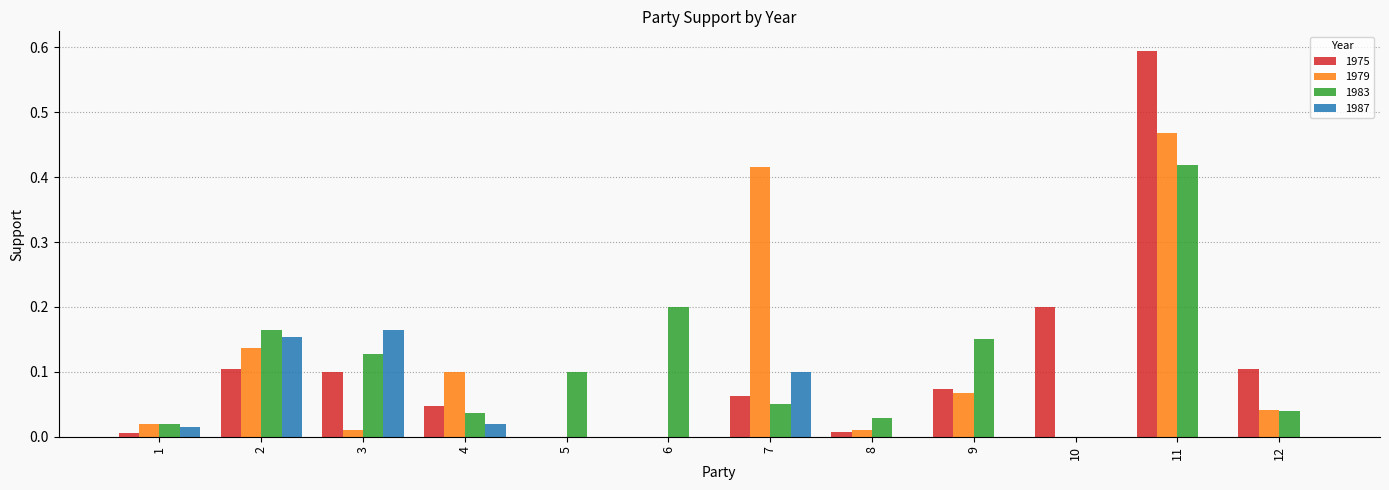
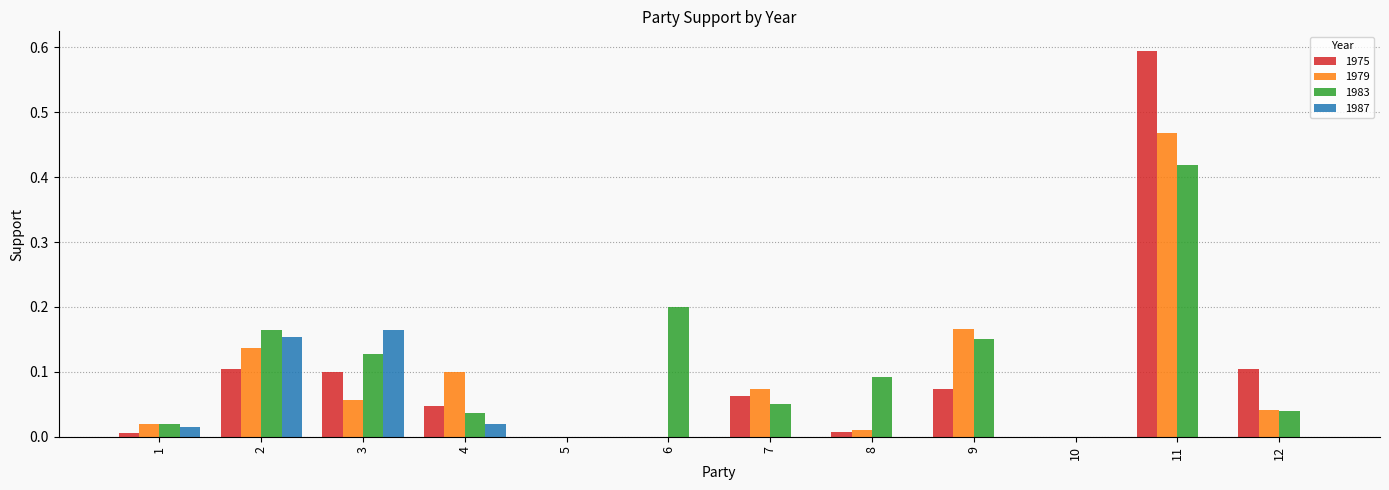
1979, 3: 0.01 -> 0.06
1983, 5: 0.1 -> 0.0
1979, 7: 0.42 -> 0.07
1987, 7: 0.1 -> 0.0
1983, 8: 0.03 -> 0.09
1979, 9: 0.07 -> 0.17
1975, 10: 0.2 -> 0.0
